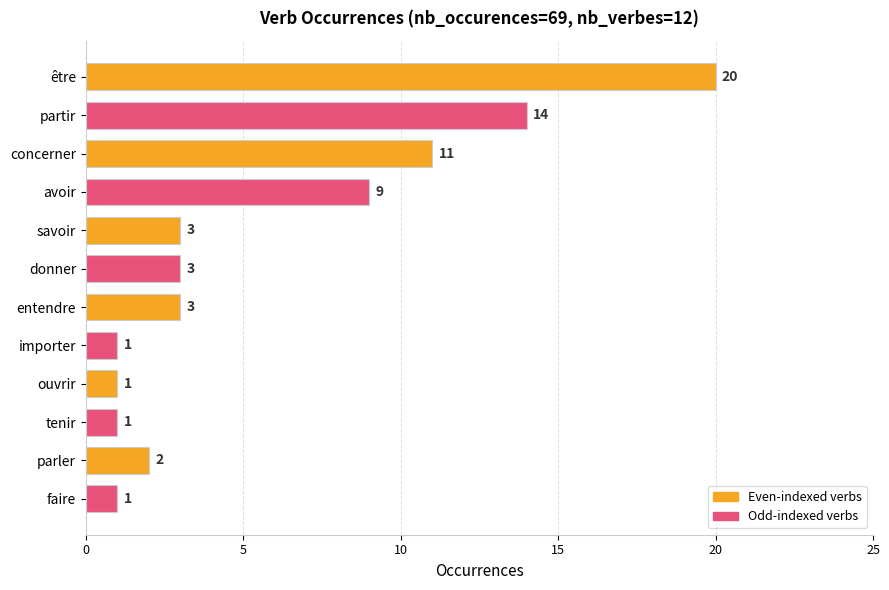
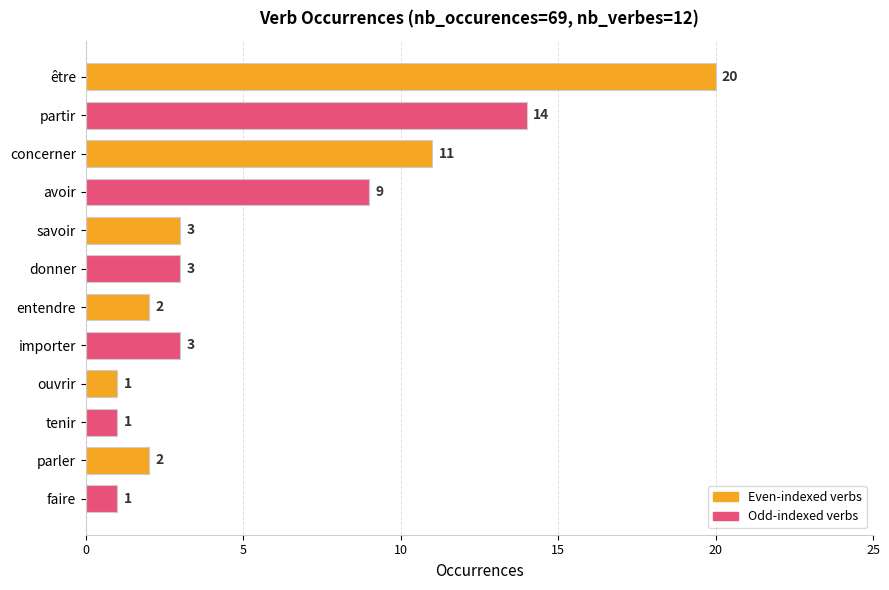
entendre: 3 -> 2
importer: 1 -> 3
